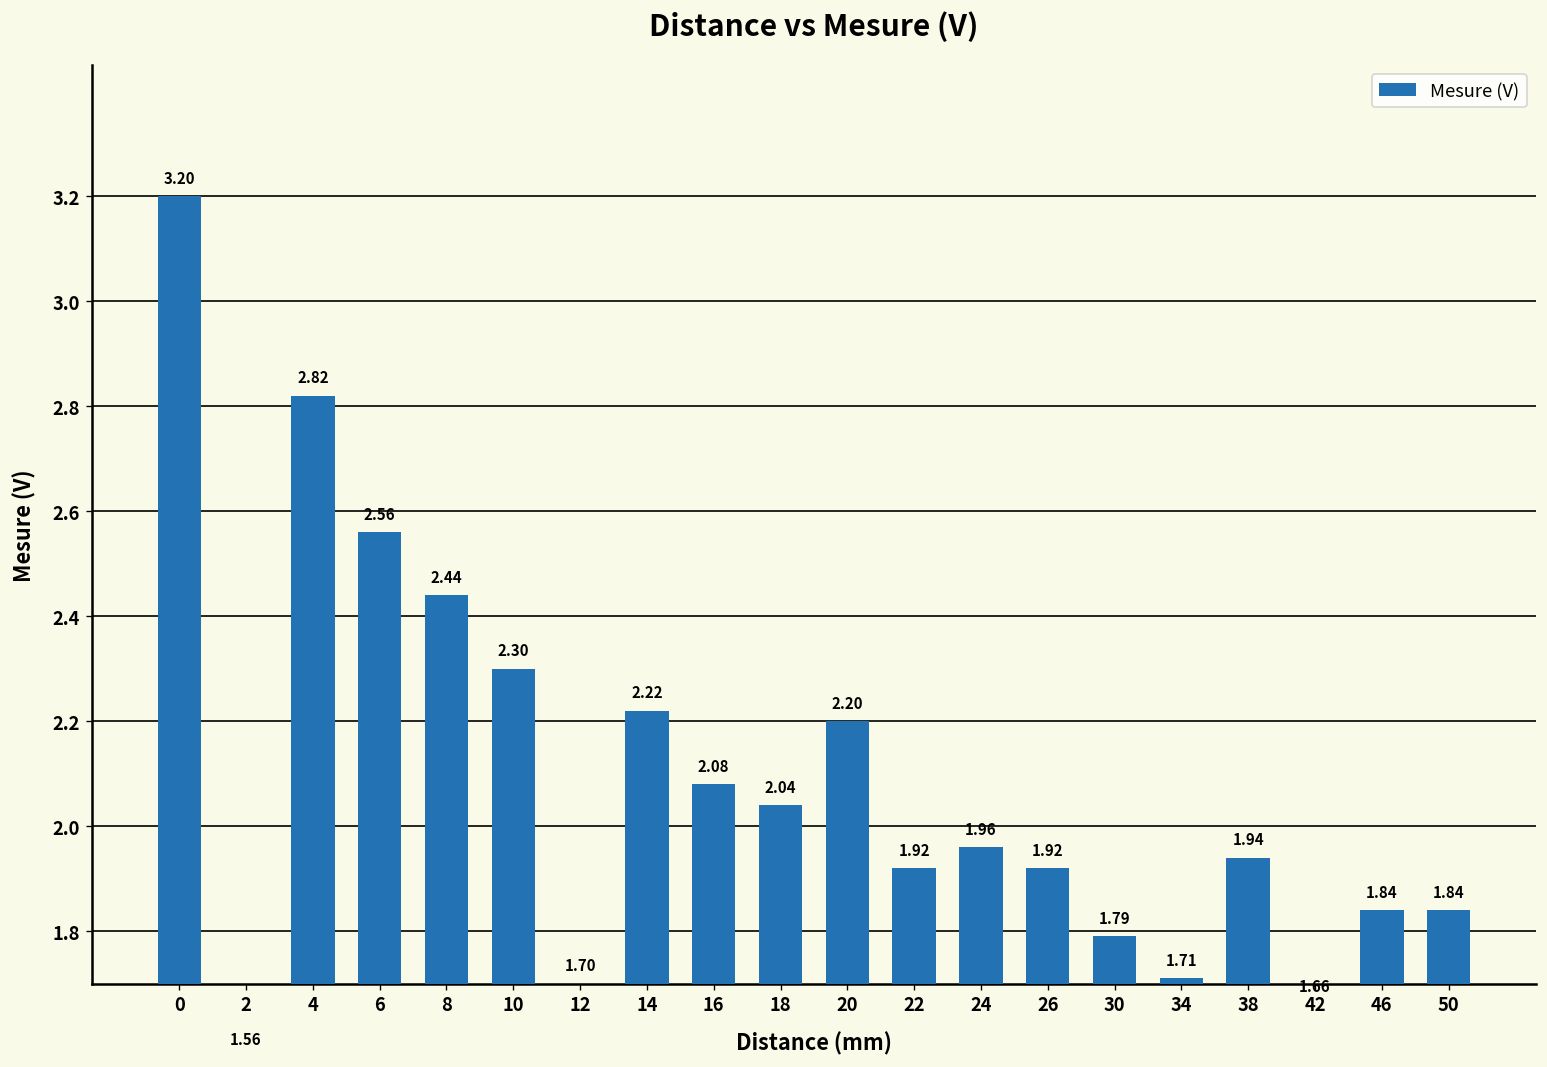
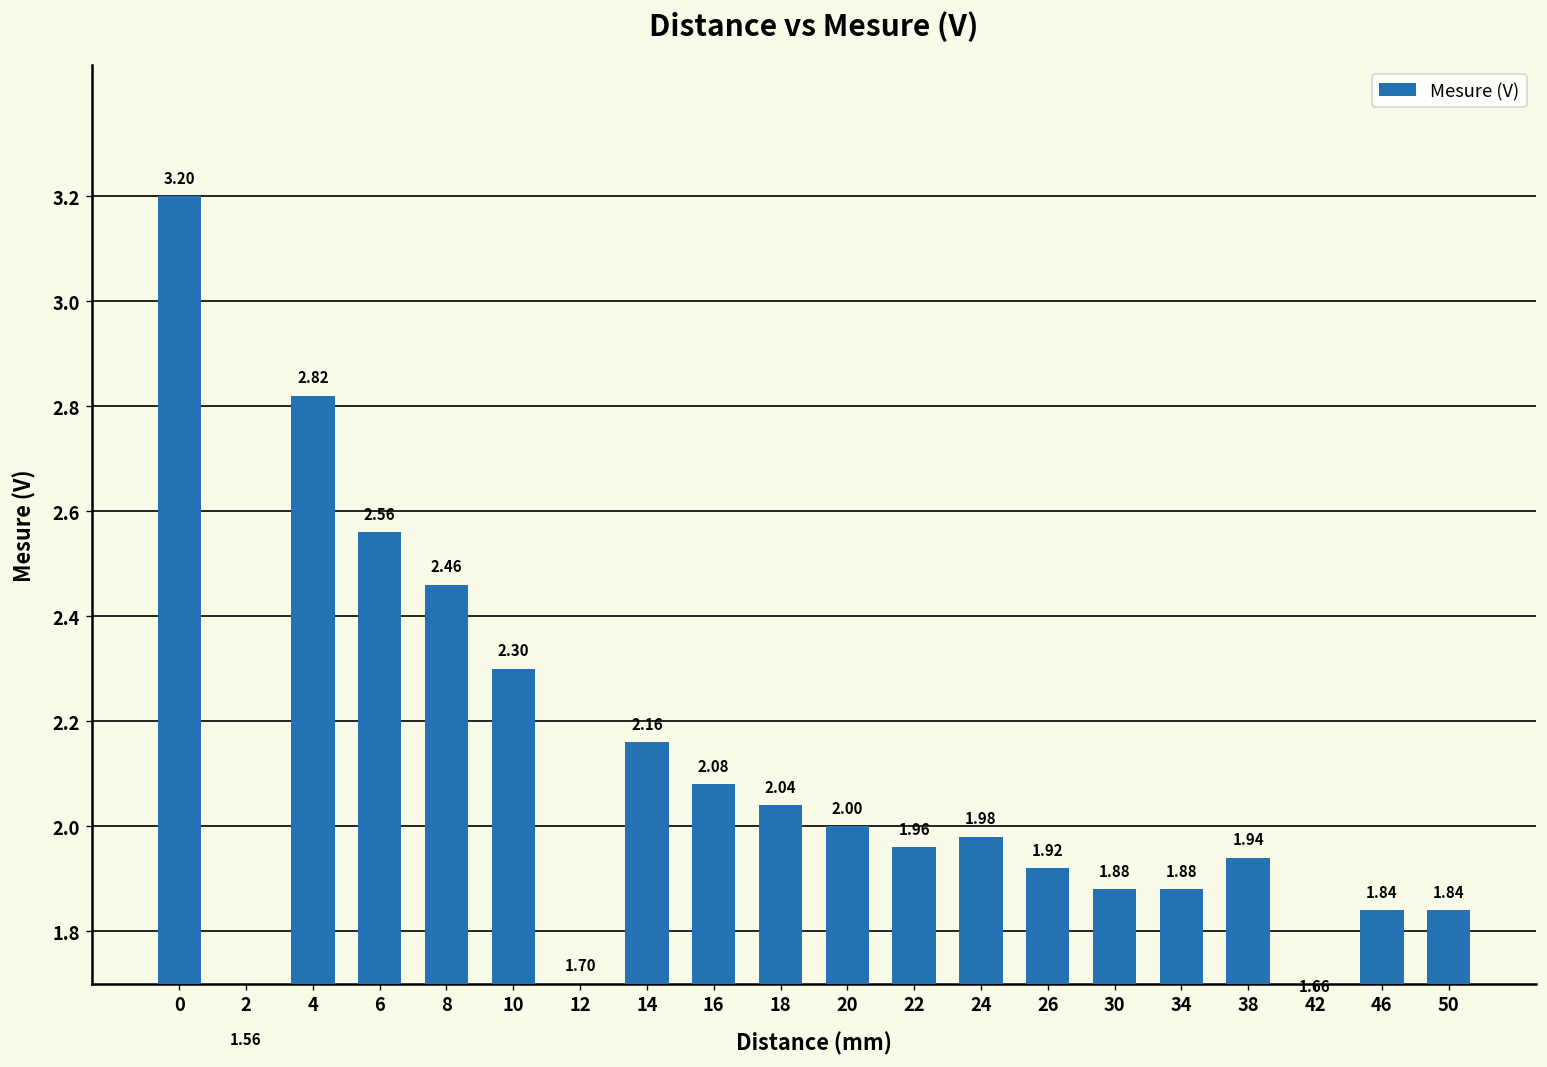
8: 2.44 -> 2.46
14: 2.22 -> 2.16
20: 2.20 -> 2.00
22: 1.92 -> 1.96
24: 1.96 -> 1.98
30: 1.79 -> 1.88
34: 1.71 -> 1.88
